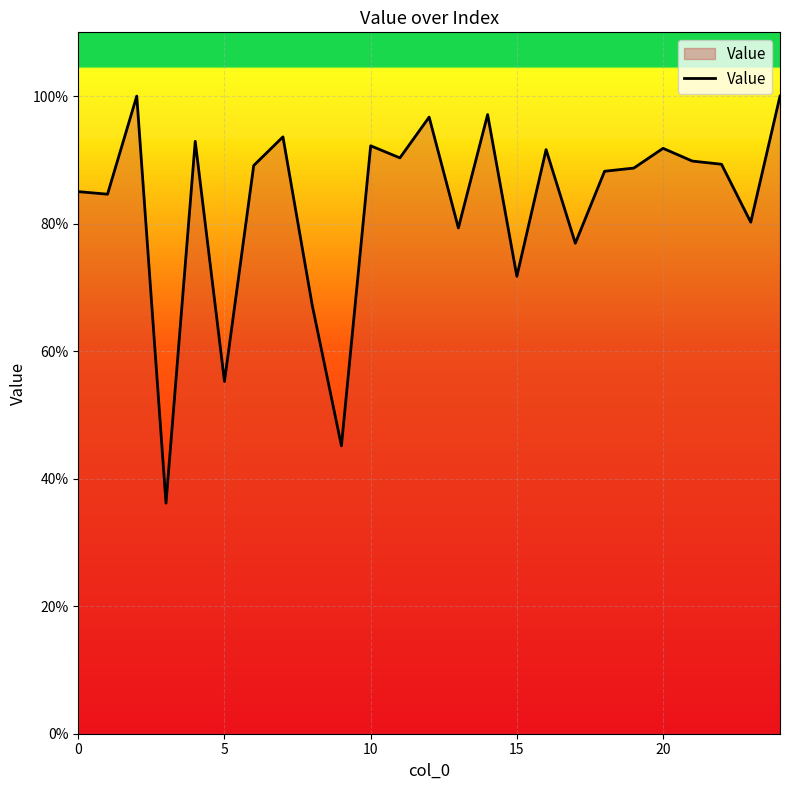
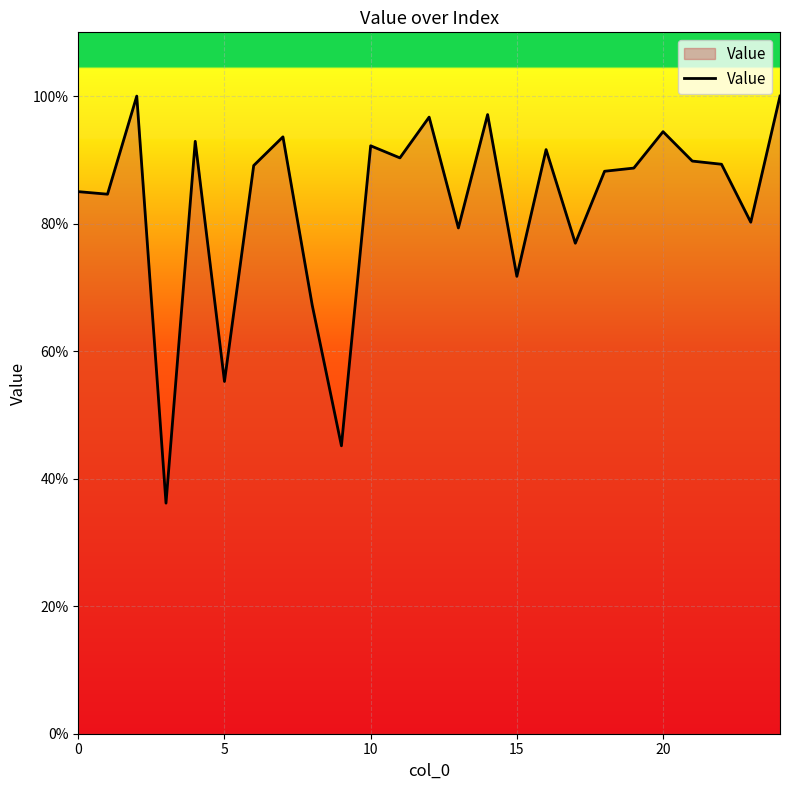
20: 92% -> 94%
